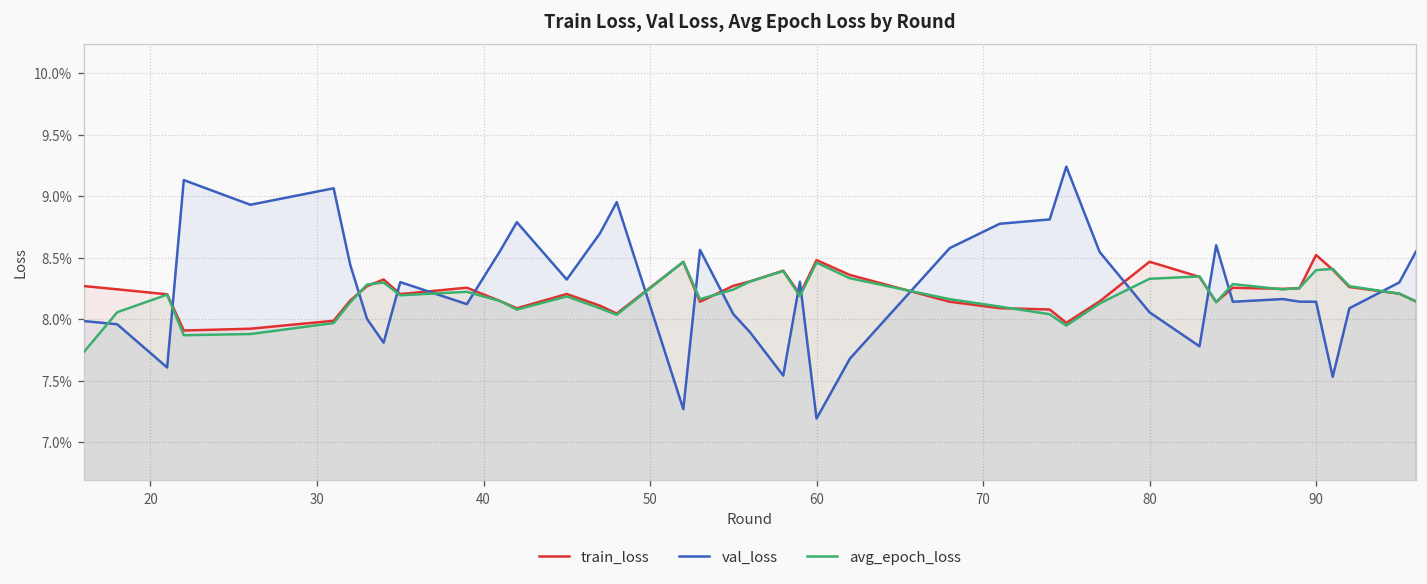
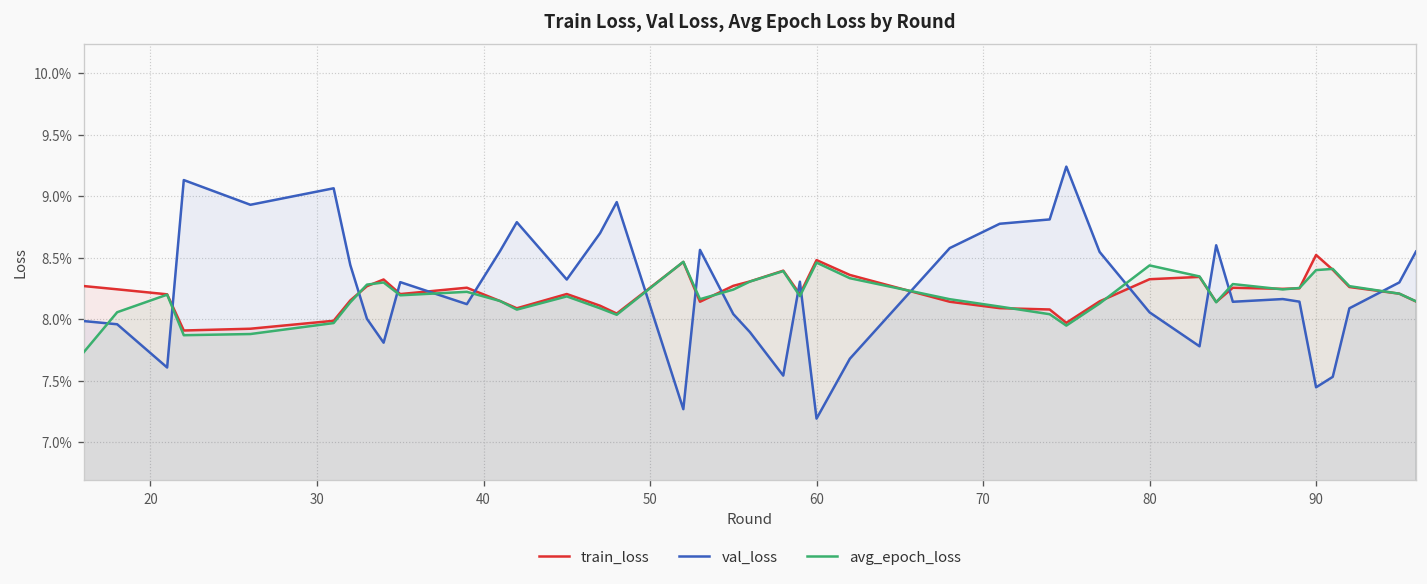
train_loss, 80: 8.47% -> 8.33%
avg_epoch_loss, 80: 8.33% -> 8.44%
val_loss, 90: 8.14% -> 7.45%
